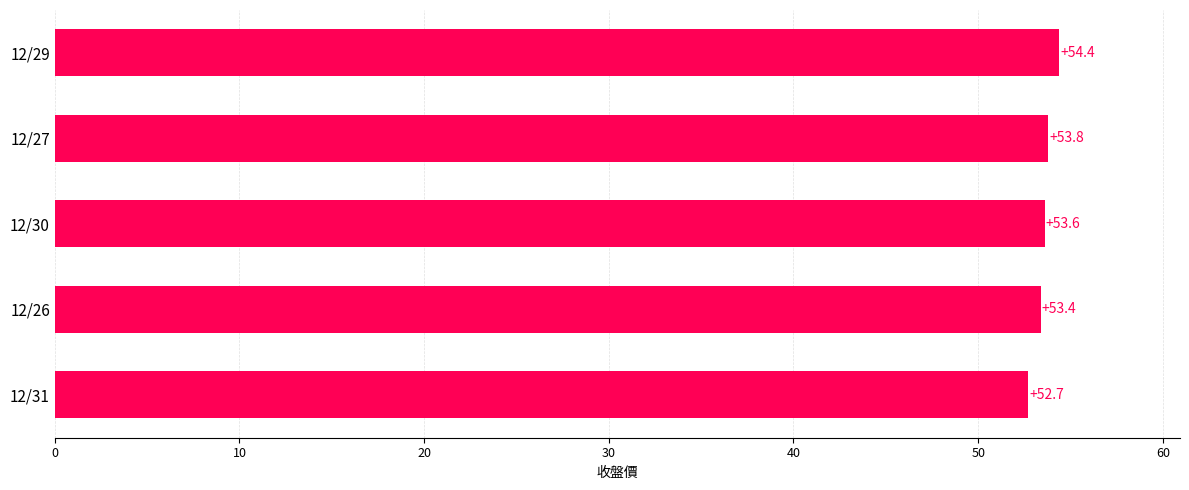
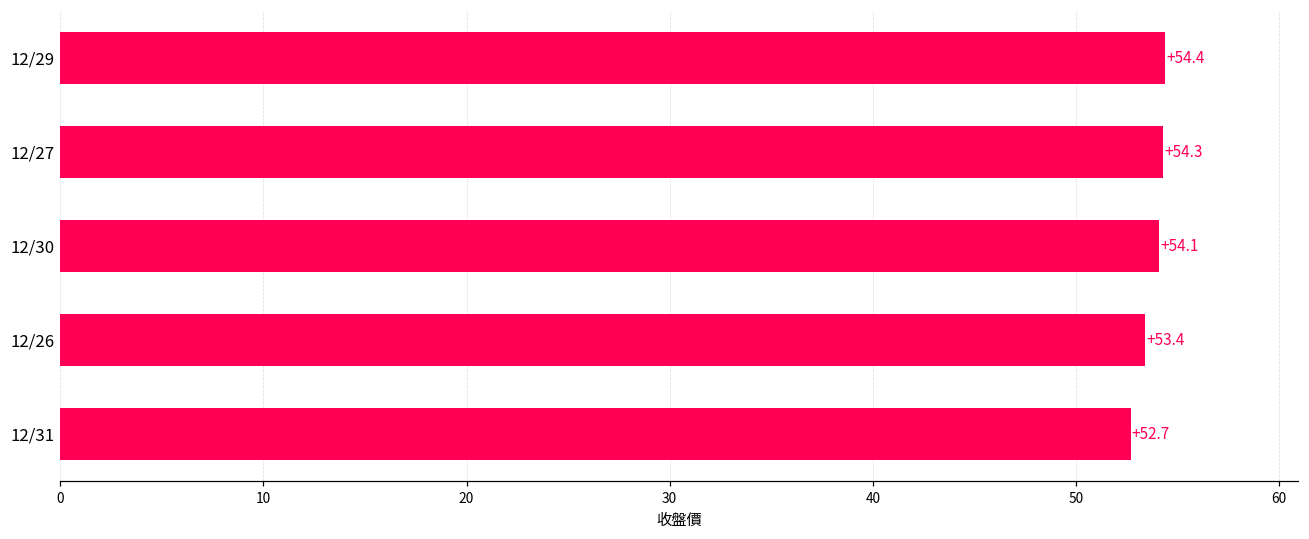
12/27: +53.8 -> +54.3
12/30: +53.6 -> +54.1
